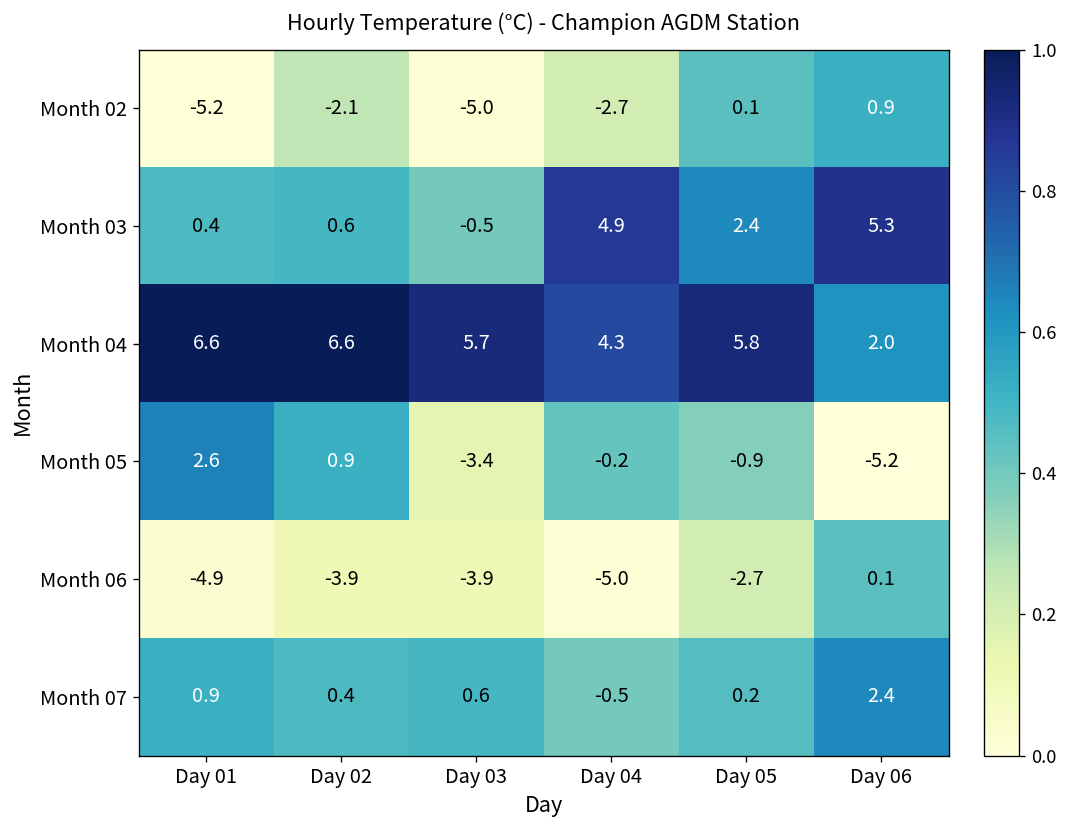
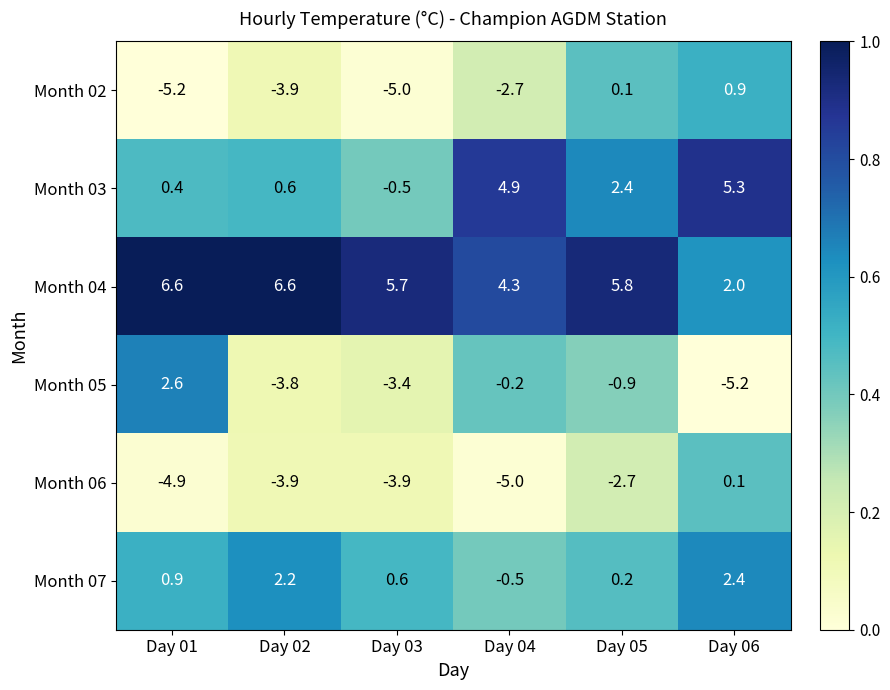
Month 02, Day 02: -2.1 -> -3.9
Month 05, Day 02: 0.9 -> -3.8
Month 07, Day 02: 0.4 -> 2.2
